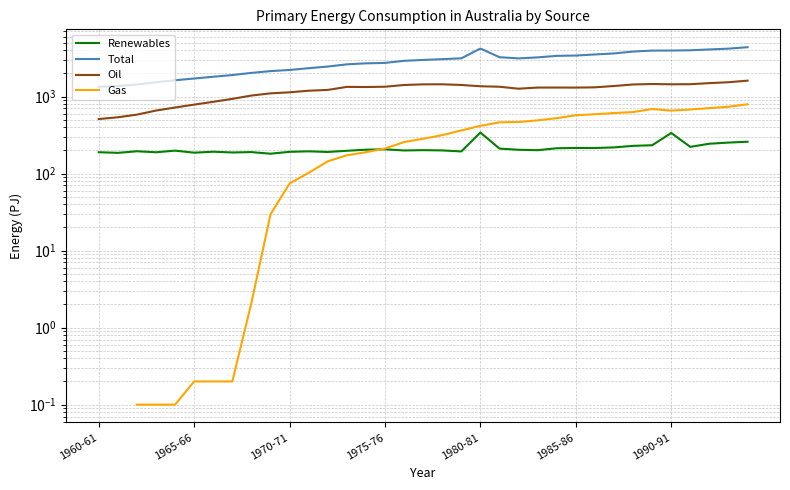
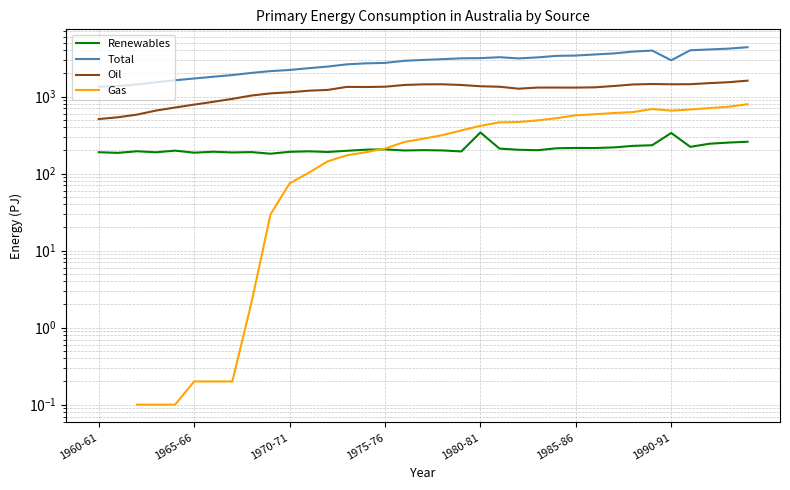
Total, 1980-81: 4000 -> 3100
Total, 1990-91: 4000 -> 3000
